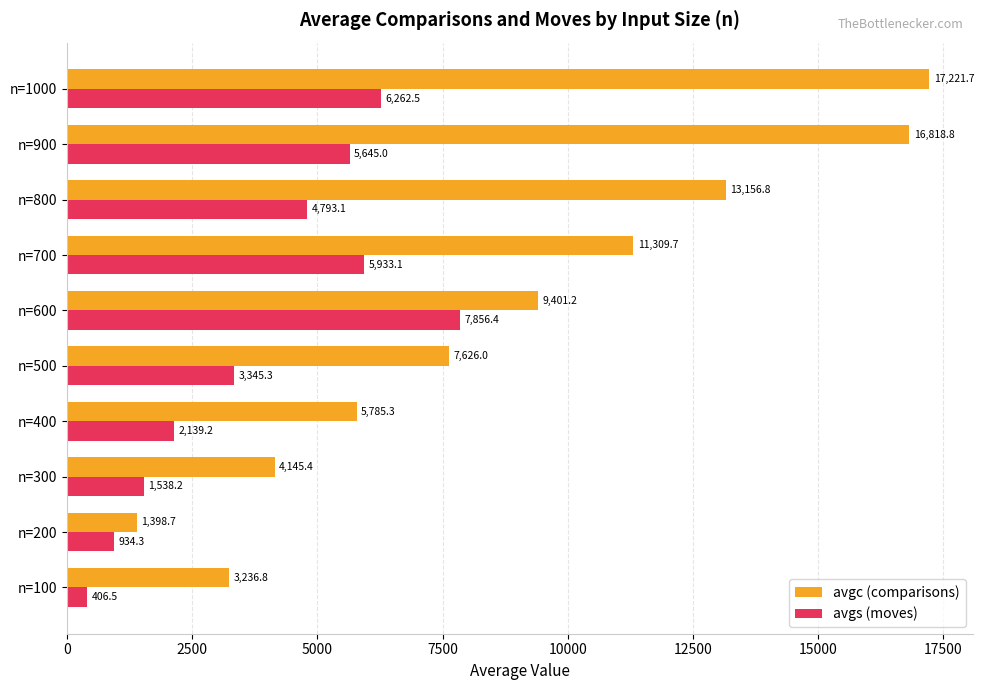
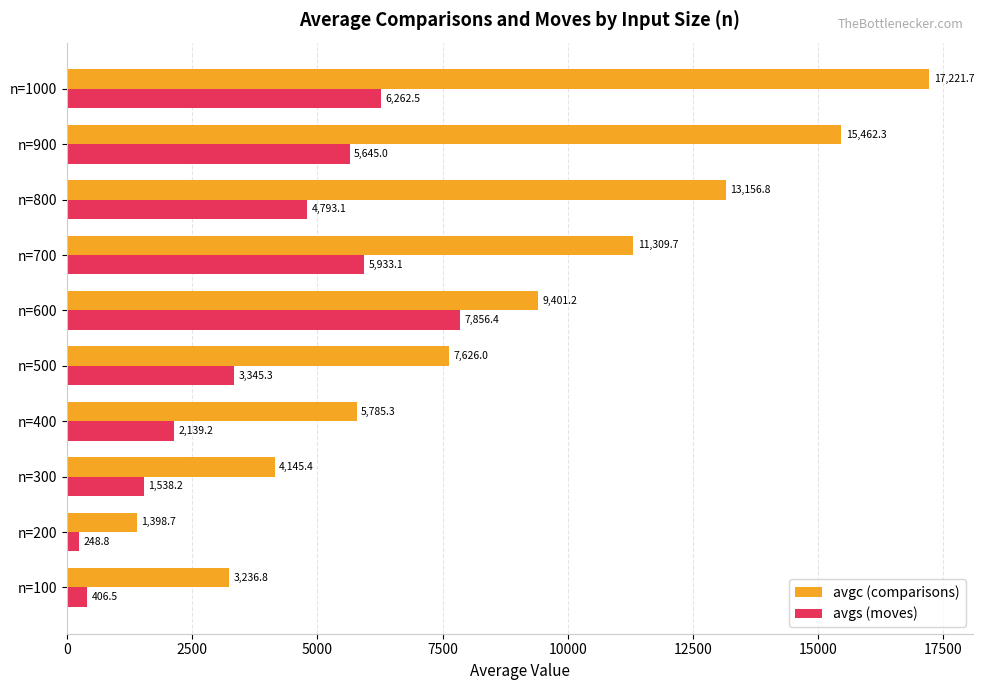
avgc (comparisons), n=900: 16,818.8 -> 15,462.3
avgs (moves), n=200: 934.3 -> 248.8
